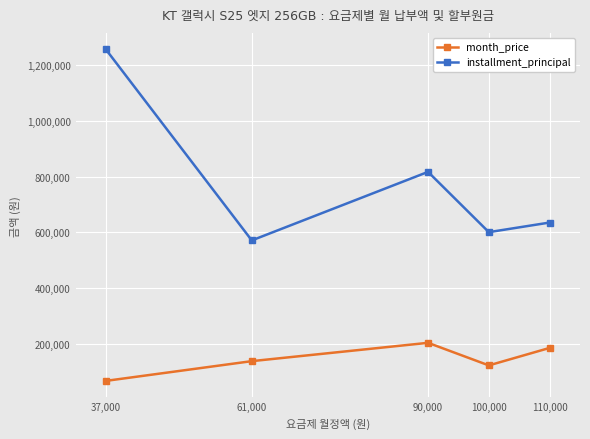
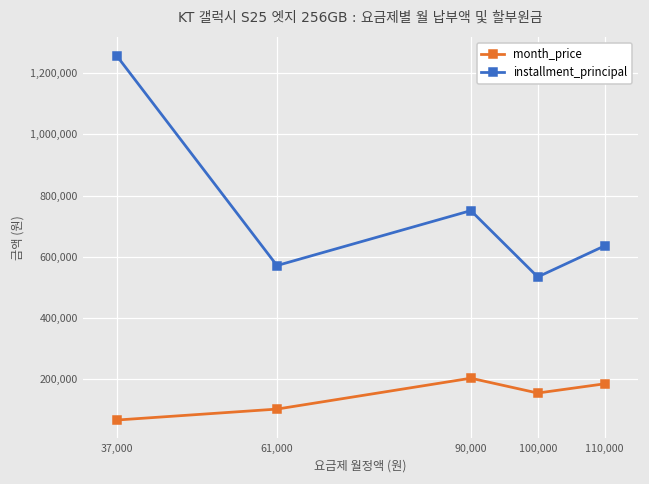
month_price, 61,000: 140,000 -> 100,000
installment_principal, 90,000: 820,000 -> 750,000
month_price, 100,000: 120,000 -> 160,000
installment_principal, 100,000: 600,000 -> 530,000
